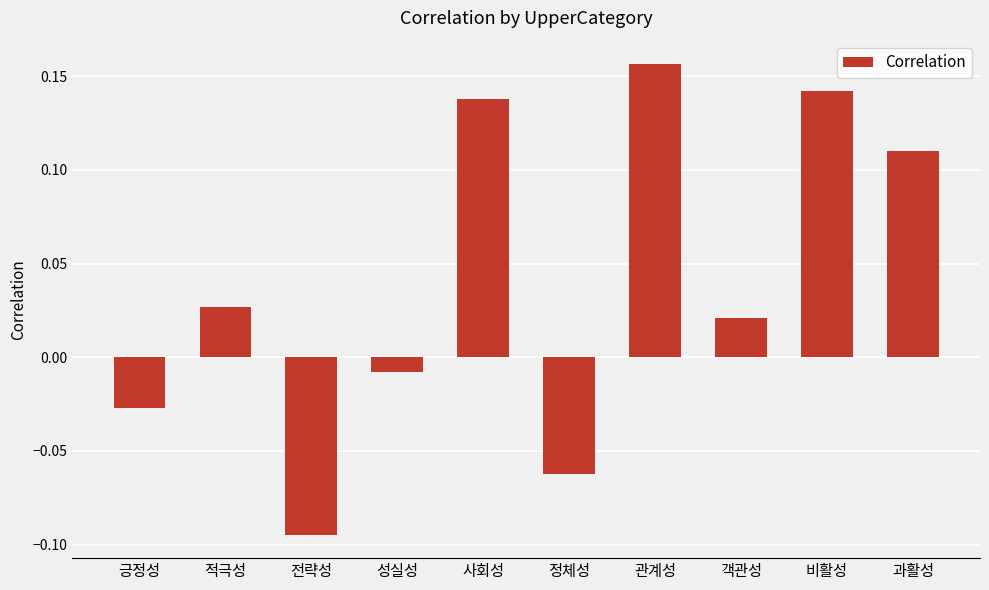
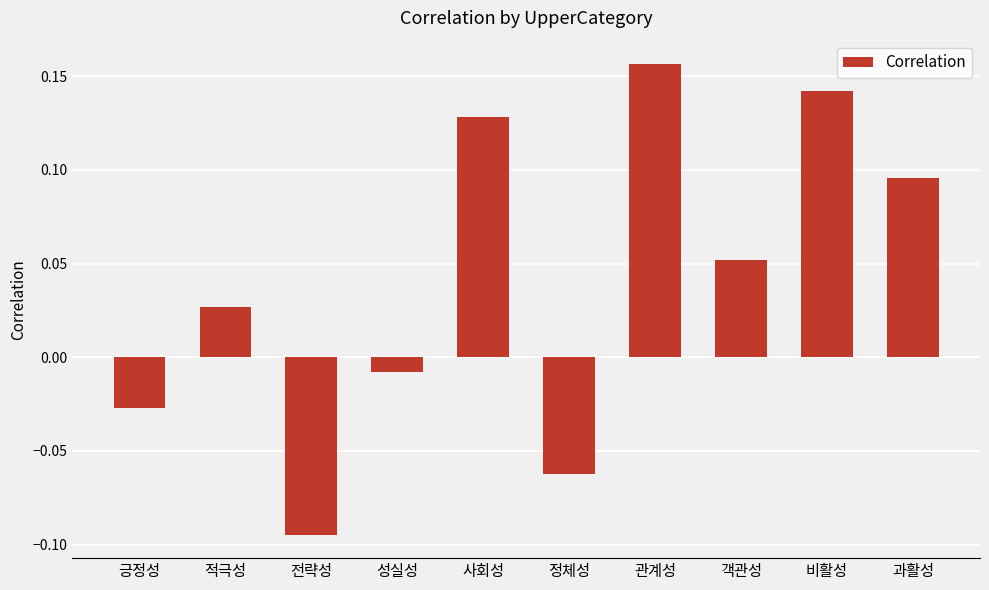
사회성: 0.138 -> 0.128
객관성: 0.021 -> 0.052
과활성: 0.110 -> 0.096
